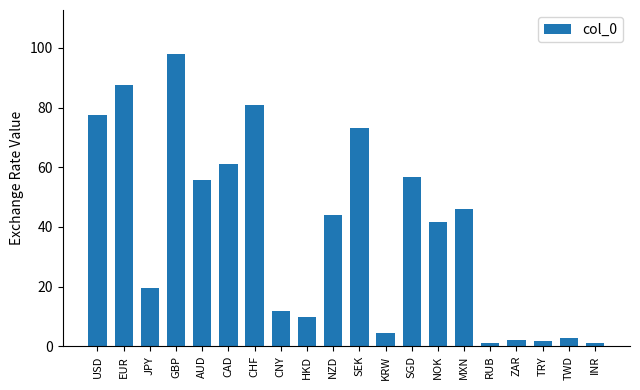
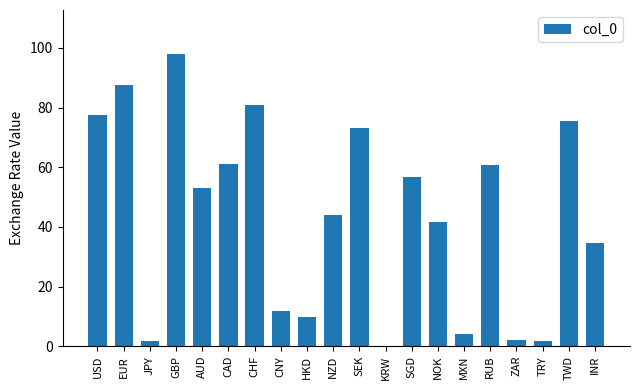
JPY: 19 -> 2
AUD: 56 -> 53
KRW: 5 -> 0
MXN: 46 -> 4
RUB: 1 -> 61
TWD: 3 -> 76
INR: 1 -> 35
